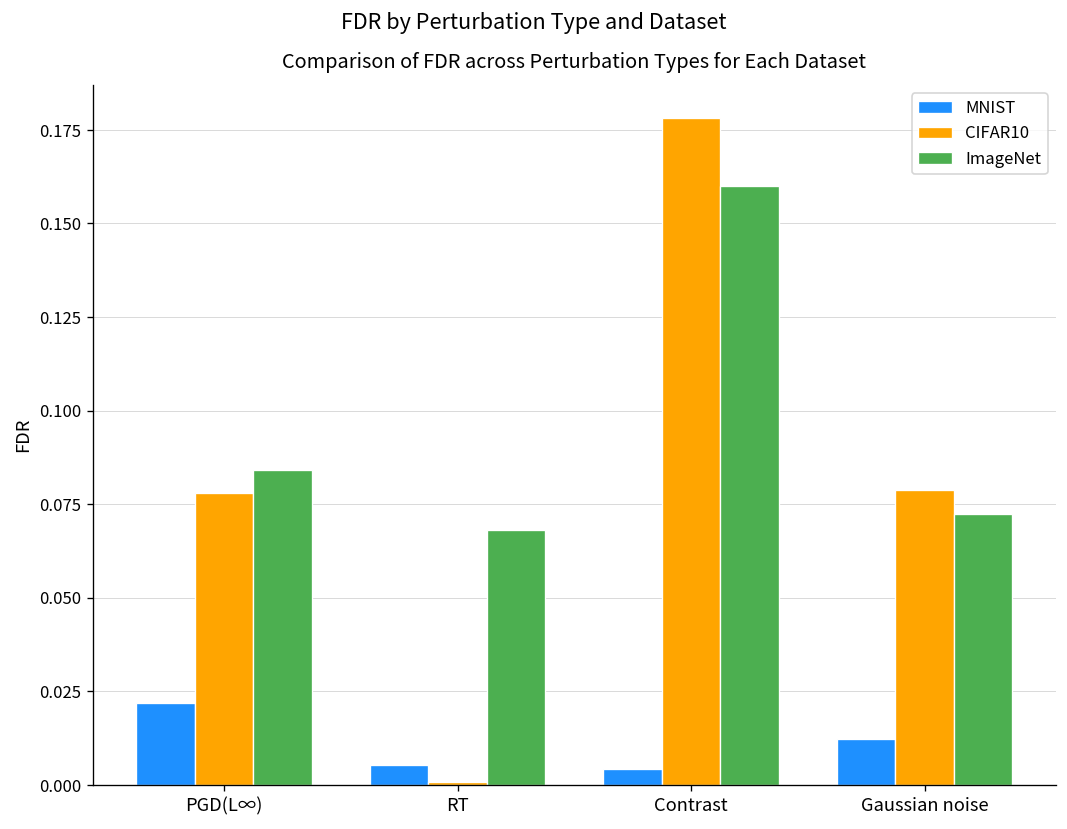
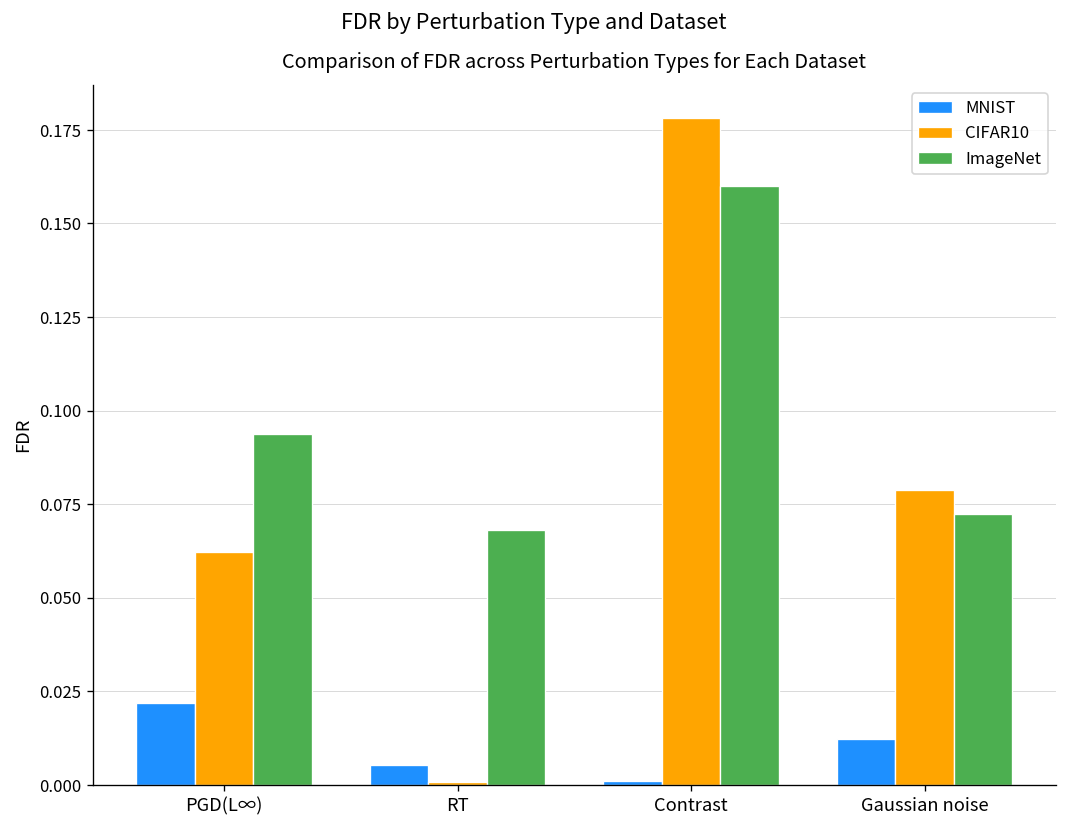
CIFAR10, PGD(L∞): 0.078 -> 0.062
ImageNet, PGD(L∞): 0.084 -> 0.094
MNIST, Contrast: 0.004 -> 0.001
